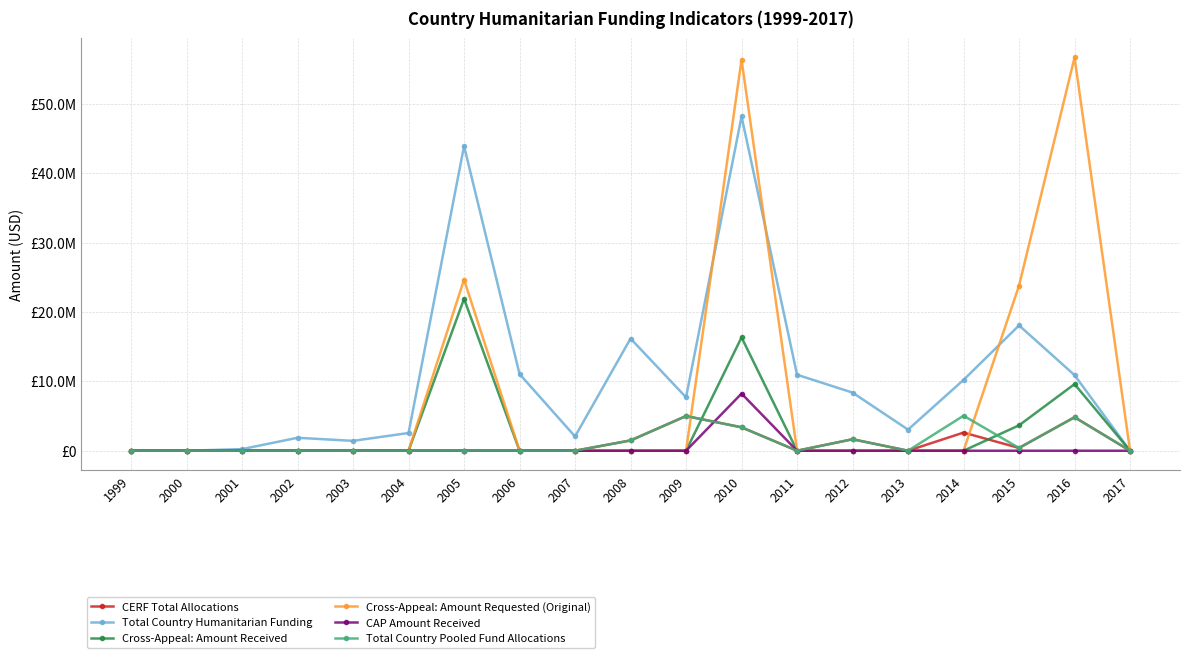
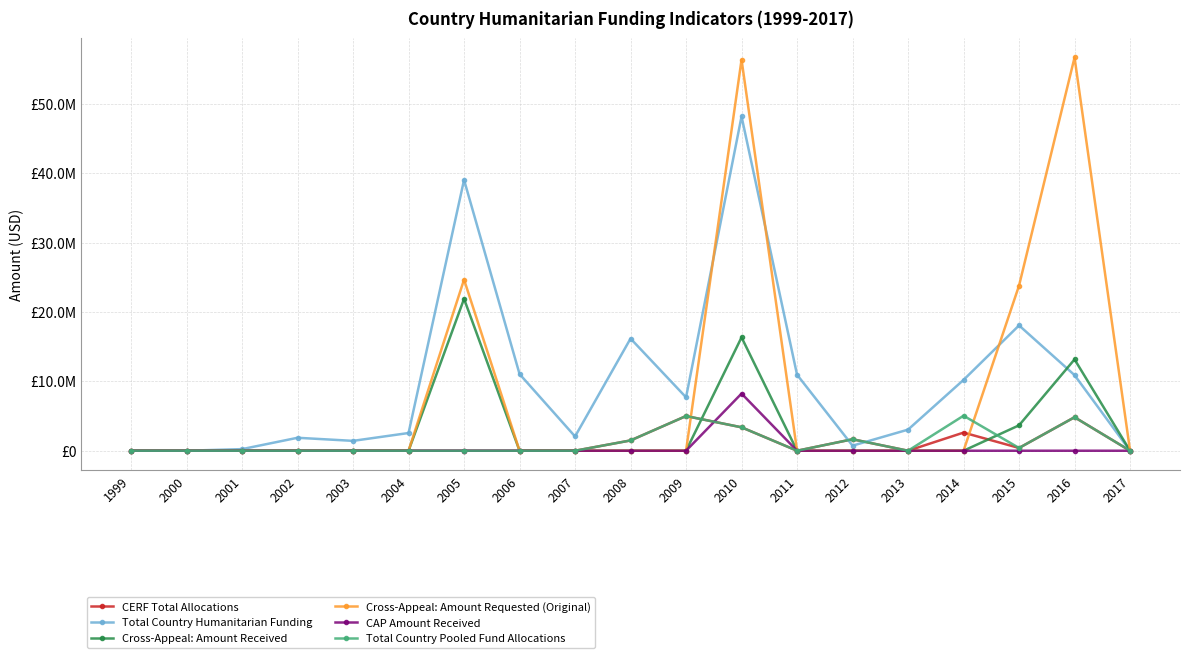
Total Country Humanitarian Funding, 2005: £44000000 -> £39000000
Total Country Humanitarian Funding, 2012: £8000000 -> £1000000
Cross-Appeal: Amount Received, 2016: £10000000 -> £13000000
